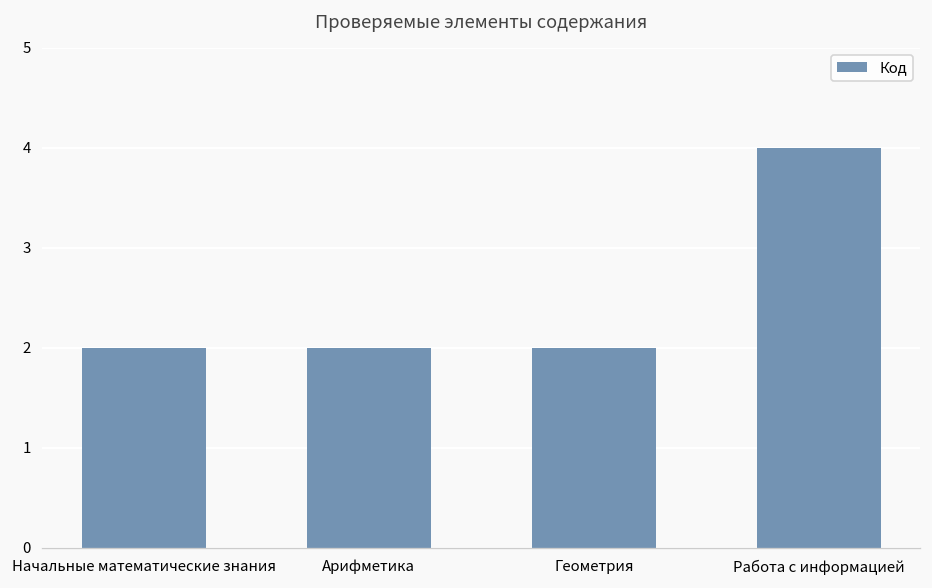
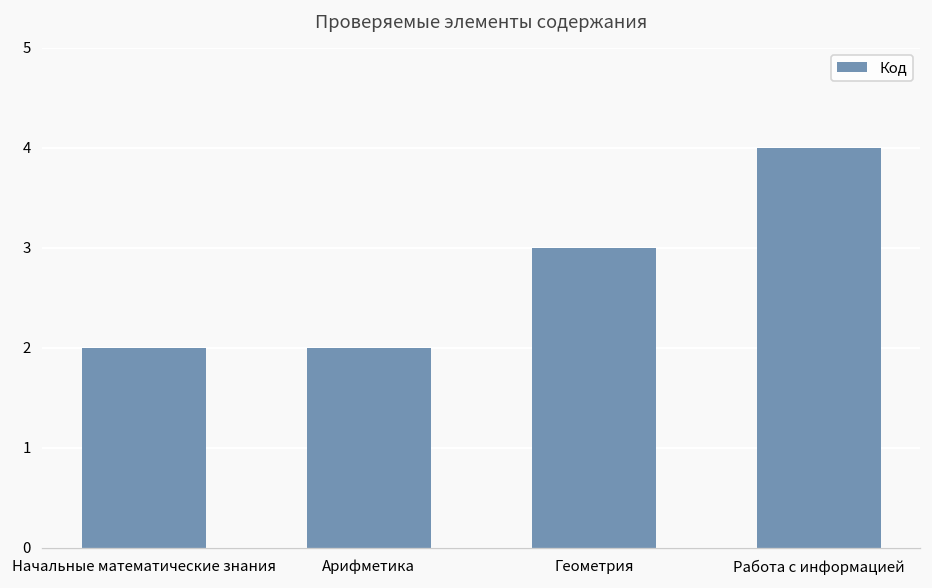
Геометрия: 2 -> 3
